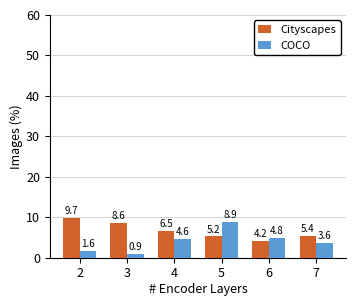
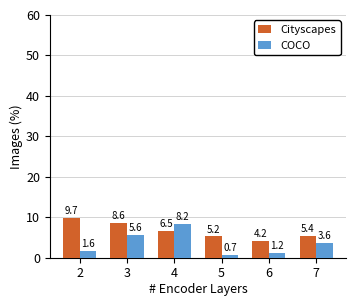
COCO, 3: 0.9 -> 5.6
COCO, 4: 4.6 -> 8.2
COCO, 5: 8.9 -> 0.7
COCO, 6: 4.8 -> 1.2
